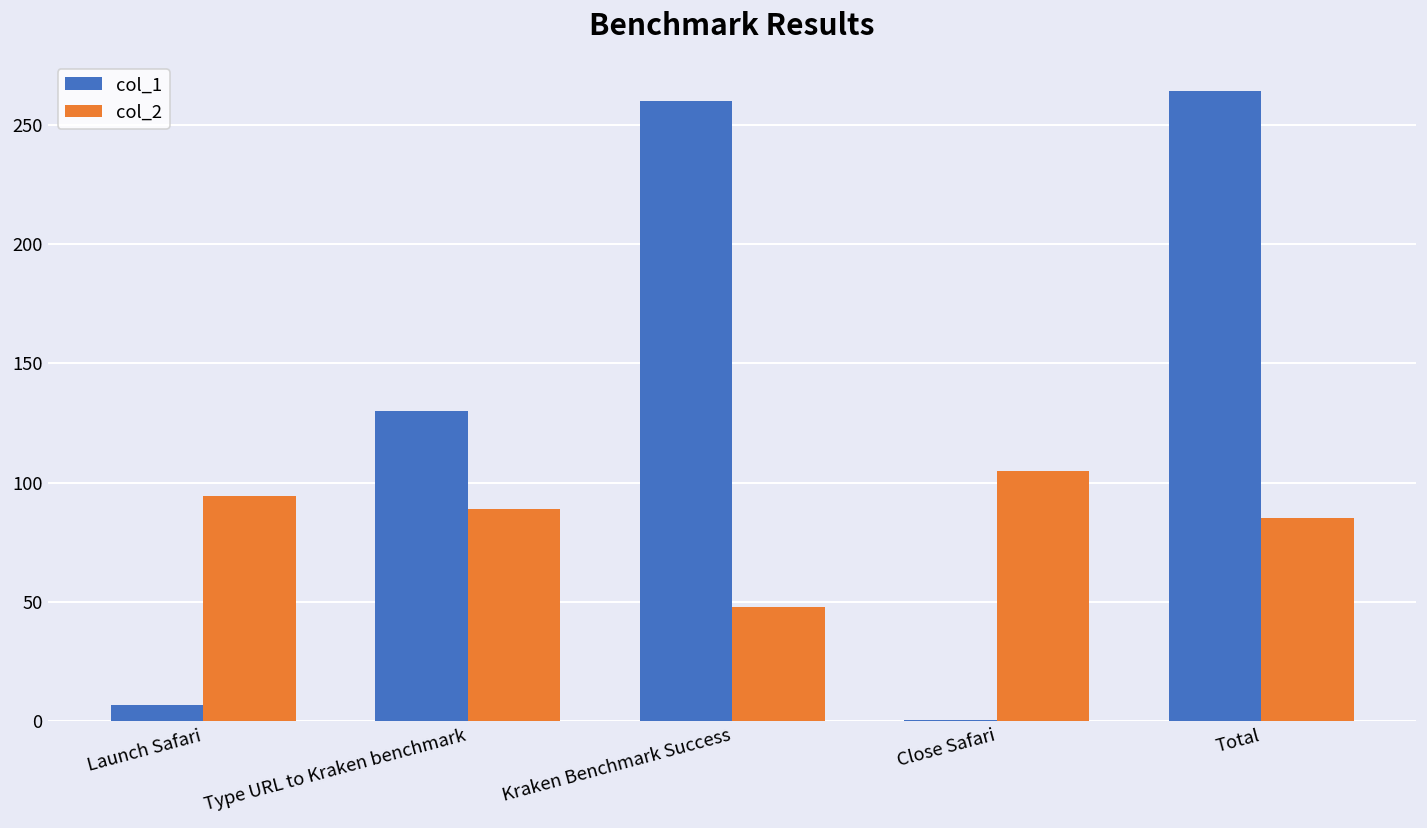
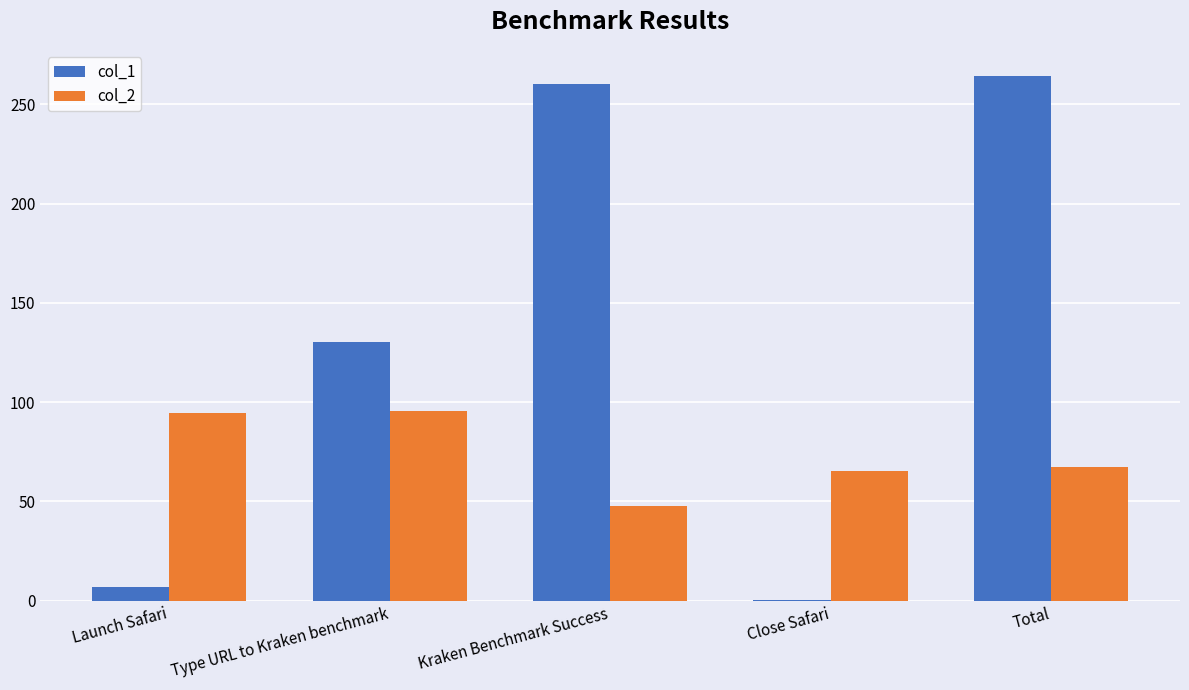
col_2, Type URL to Kraken benchmark: 89 -> 96
col_2, Close Safari: 105 -> 65
col_2, Total: 85 -> 67
